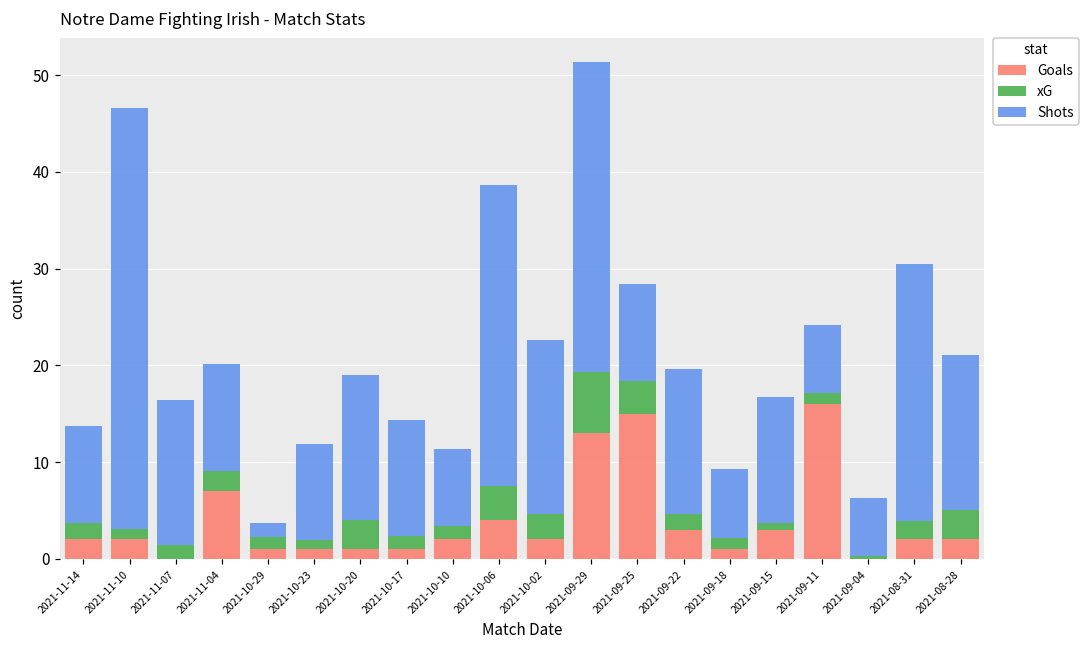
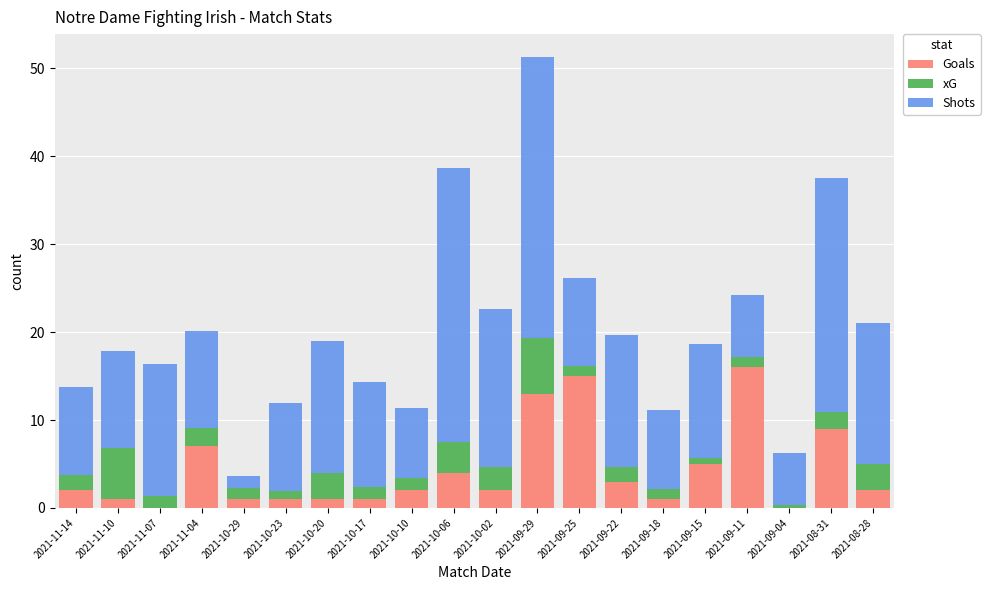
Goals, 2021-11-10: 2 -> 1
xG, 2021-11-10: 1 -> 6
Shots, 2021-11-10: 44 -> 11
xG, 2021-09-25: 3 -> 1
Shots, 2021-09-18: 7 -> 9
Goals, 2021-09-15: 3 -> 5
Goals, 2021-08-31: 2 -> 9
